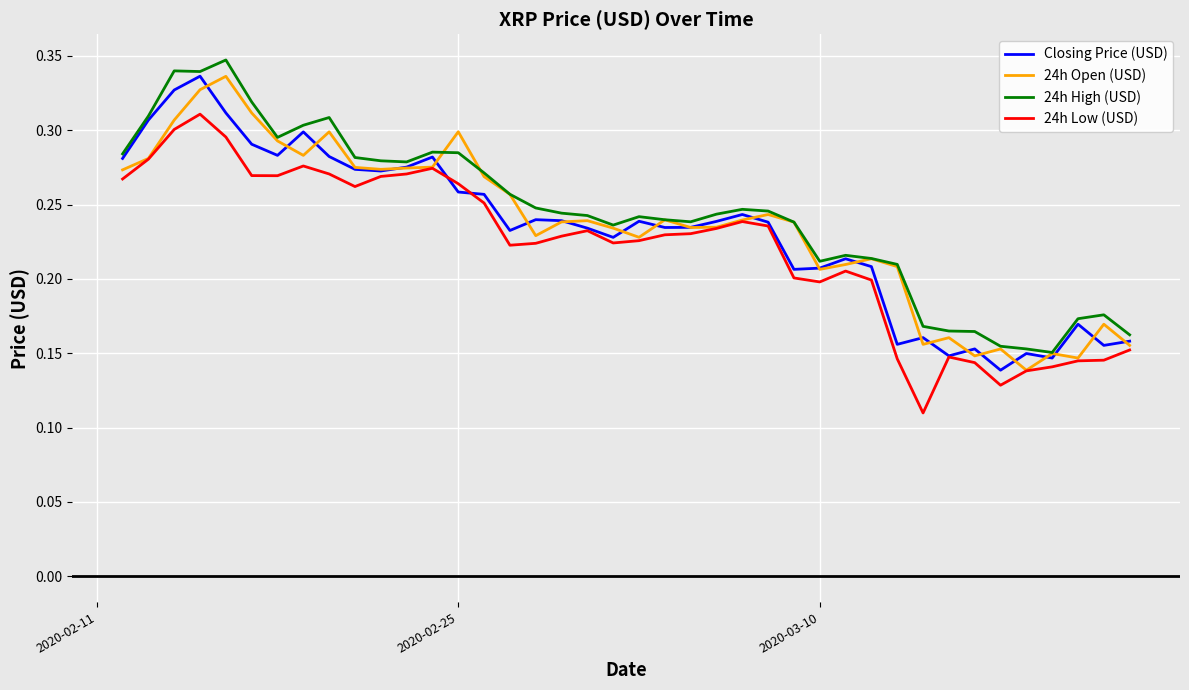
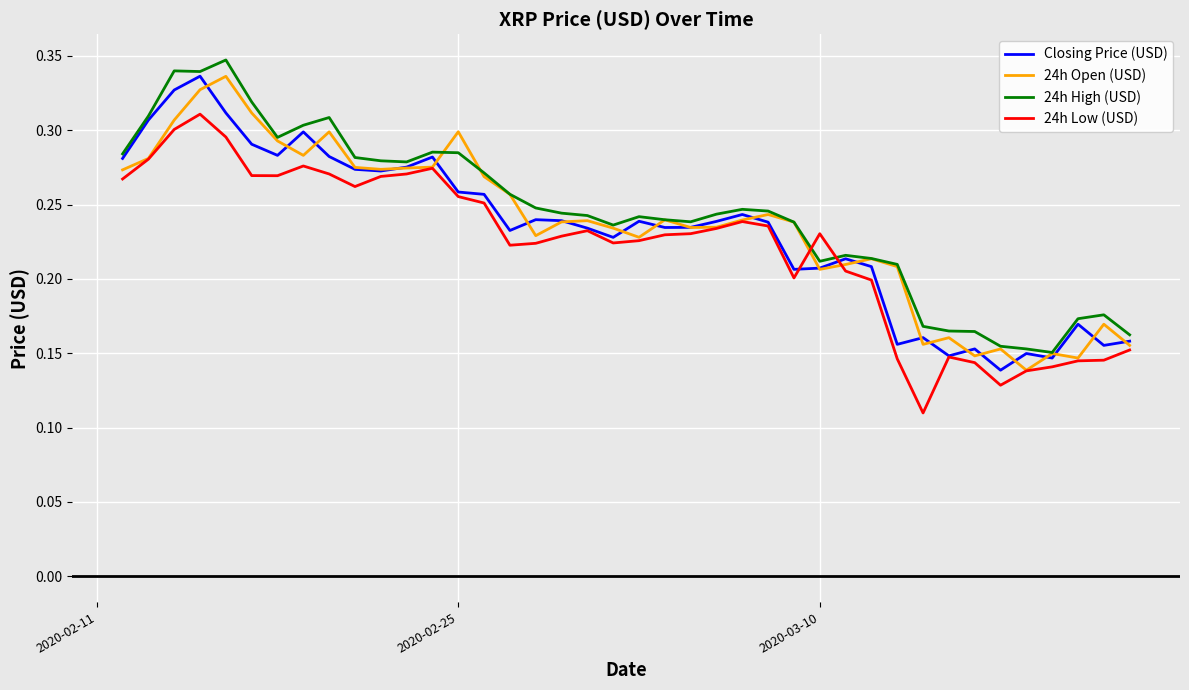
24h Low (USD), 2020-02-25: 0.264 -> 0.255
24h Low (USD), 2020-03-10: 0.198 -> 0.230
